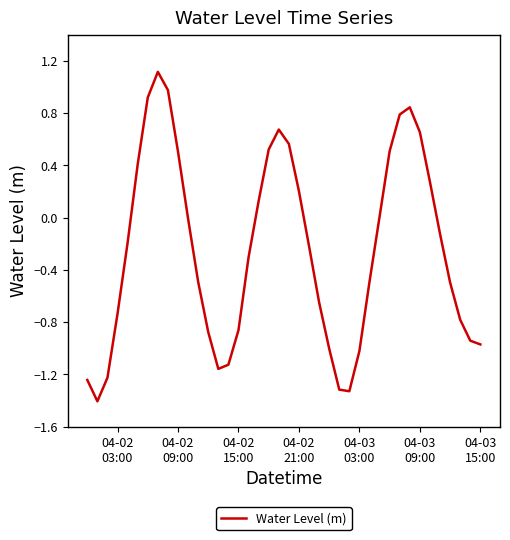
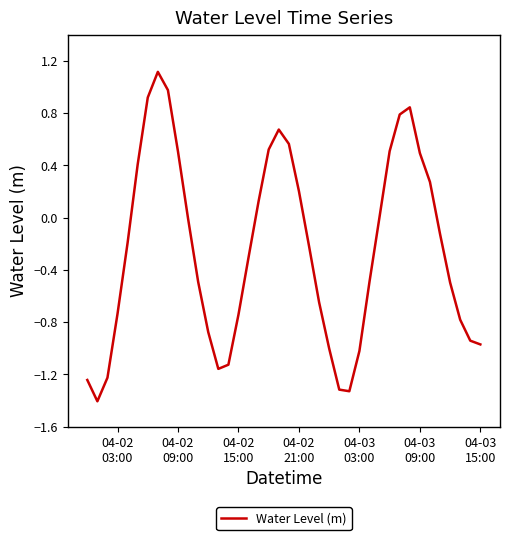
04-02 15:00: -0.86 -> -0.74
04-03 09:00: 0.65 -> 0.49
